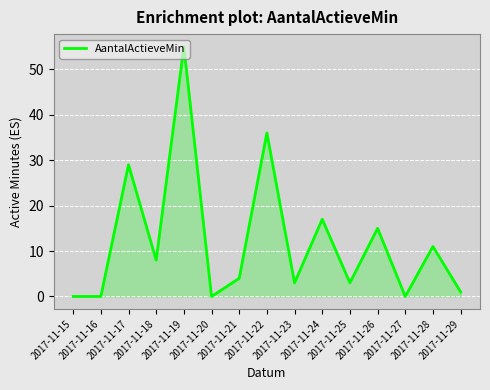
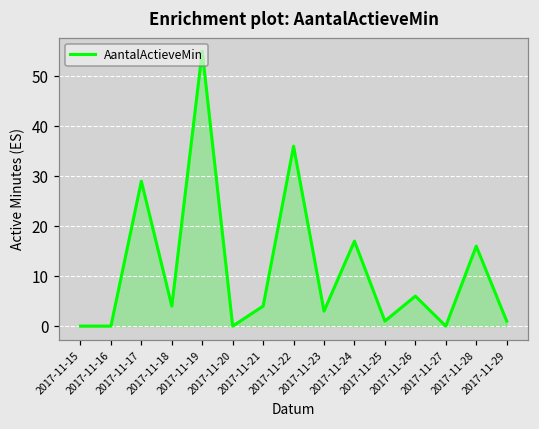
2017-11-18: 8 -> 4
2017-11-25: 3 -> 1
2017-11-26: 15 -> 6
2017-11-28: 11 -> 16
